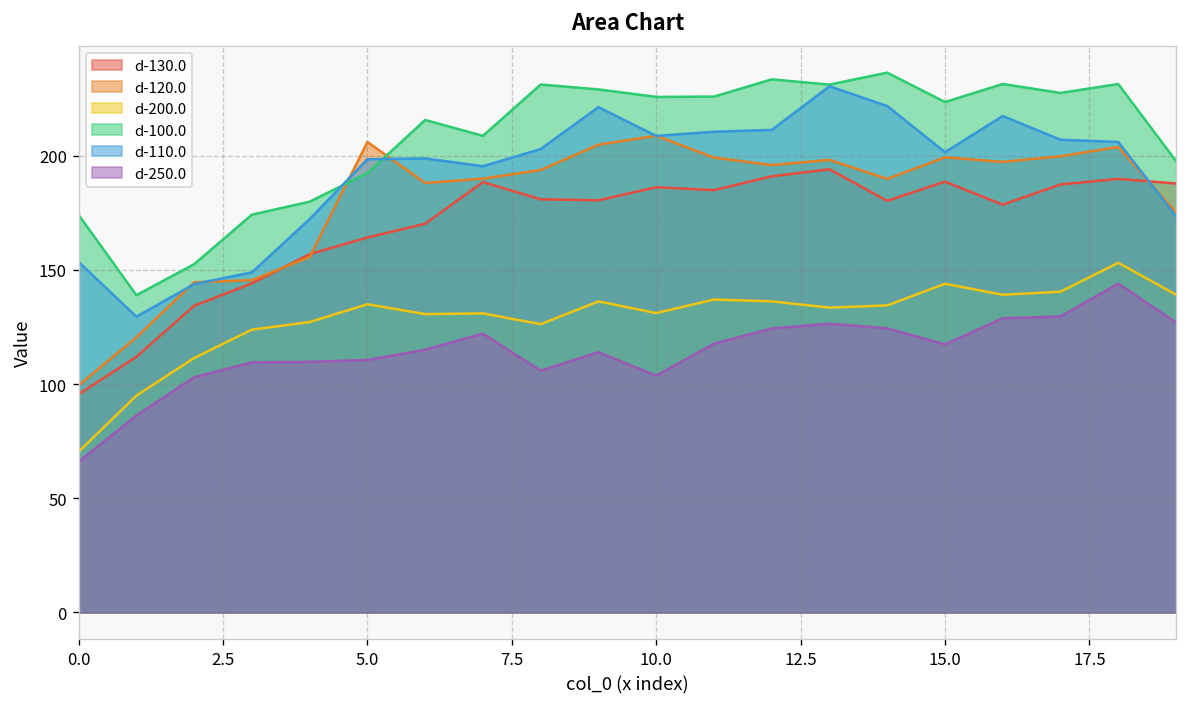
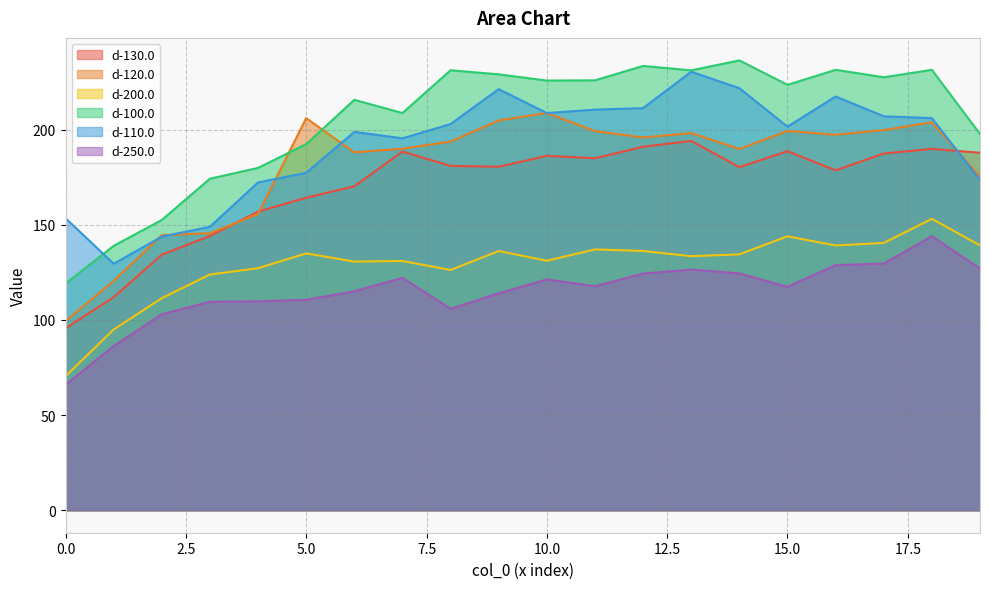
d-100.0, 0.0: 174 -> 119
d-110.0, 5.0: 198 -> 177
d-250.0, 10.0: 104 -> 121
